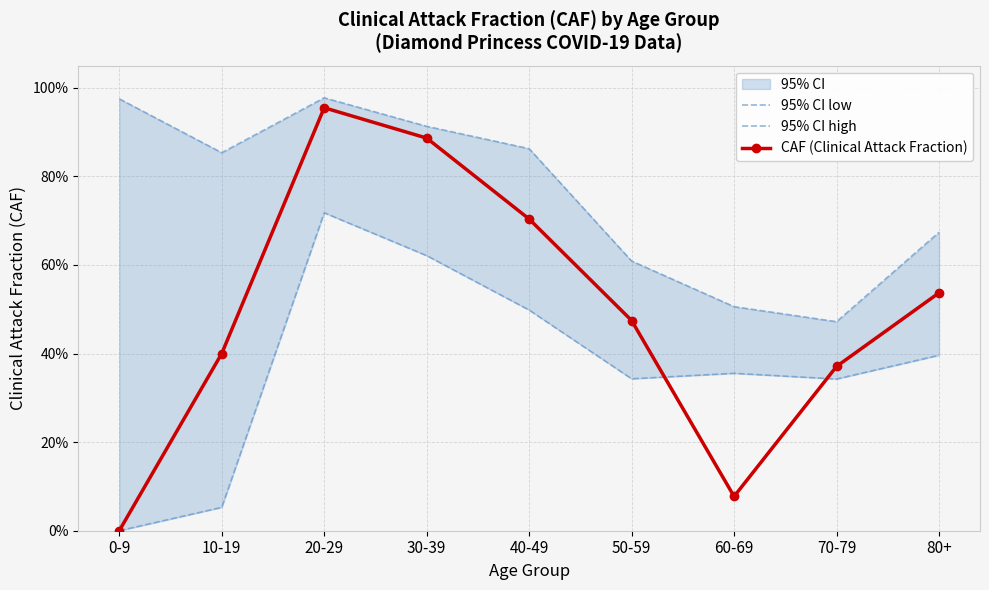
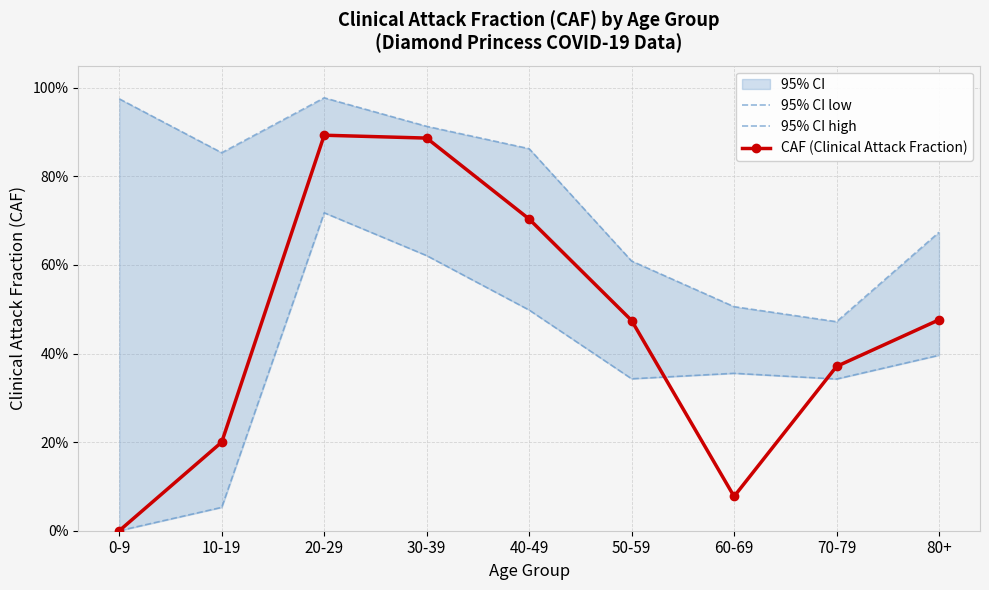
CAF (Clinical Attack Fraction), 10-19: 40% -> 20%
CAF (Clinical Attack Fraction), 20-29: 95% -> 89%
CAF (Clinical Attack Fraction), 80+: 54% -> 48%
